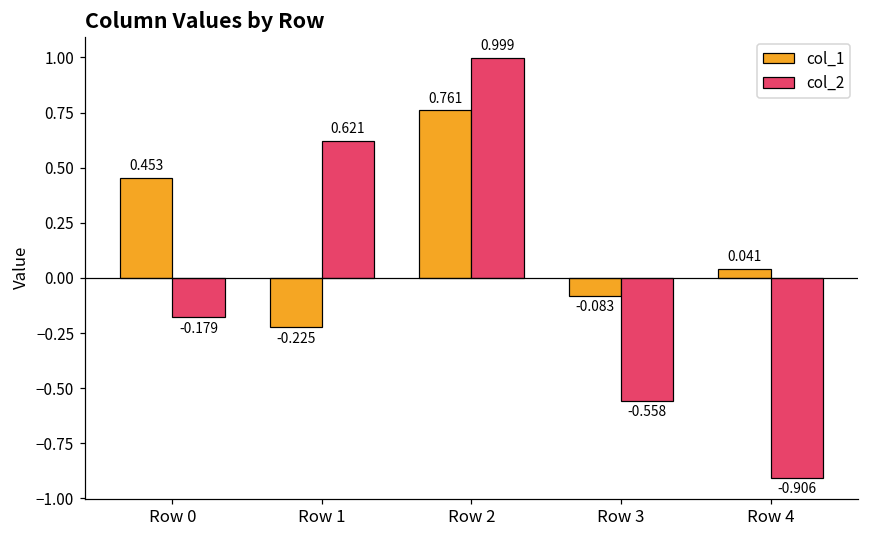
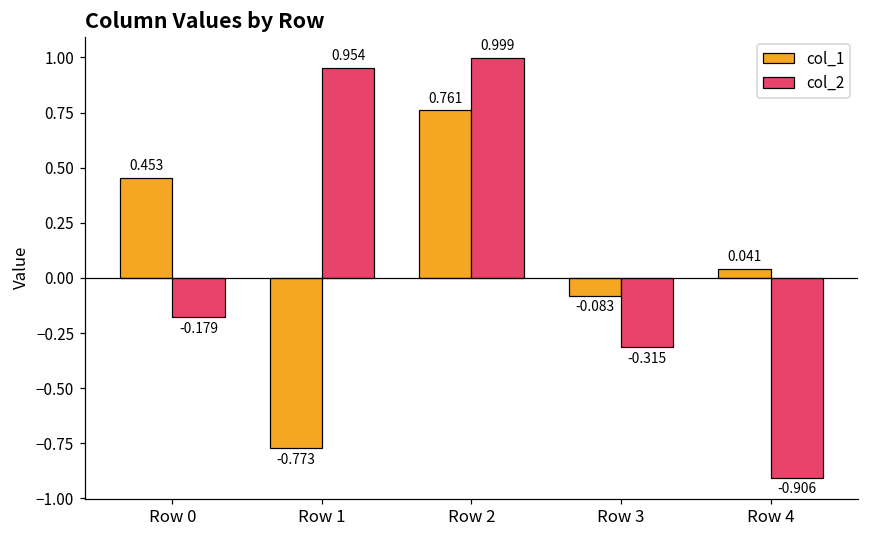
col_1, Row 1: -0.225 -> -0.773
col_2, Row 1: 0.621 -> 0.954
col_2, Row 3: -0.558 -> -0.315
